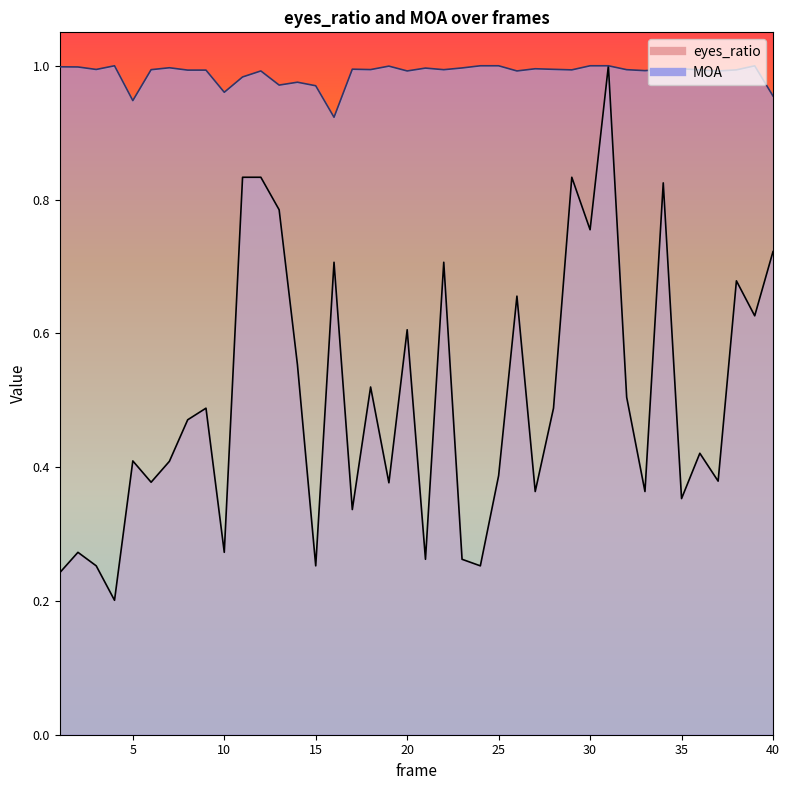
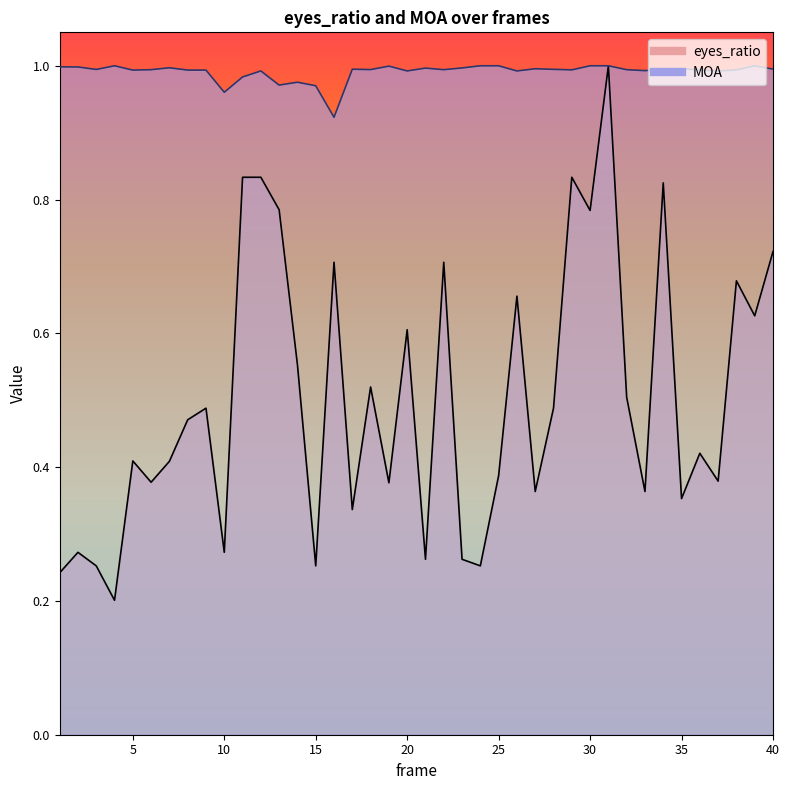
MOA, 5: 0.95 -> 0.99
eyes_ratio, 30: 0.75 -> 0.78
MOA, 40: 0.95 -> 1.00
